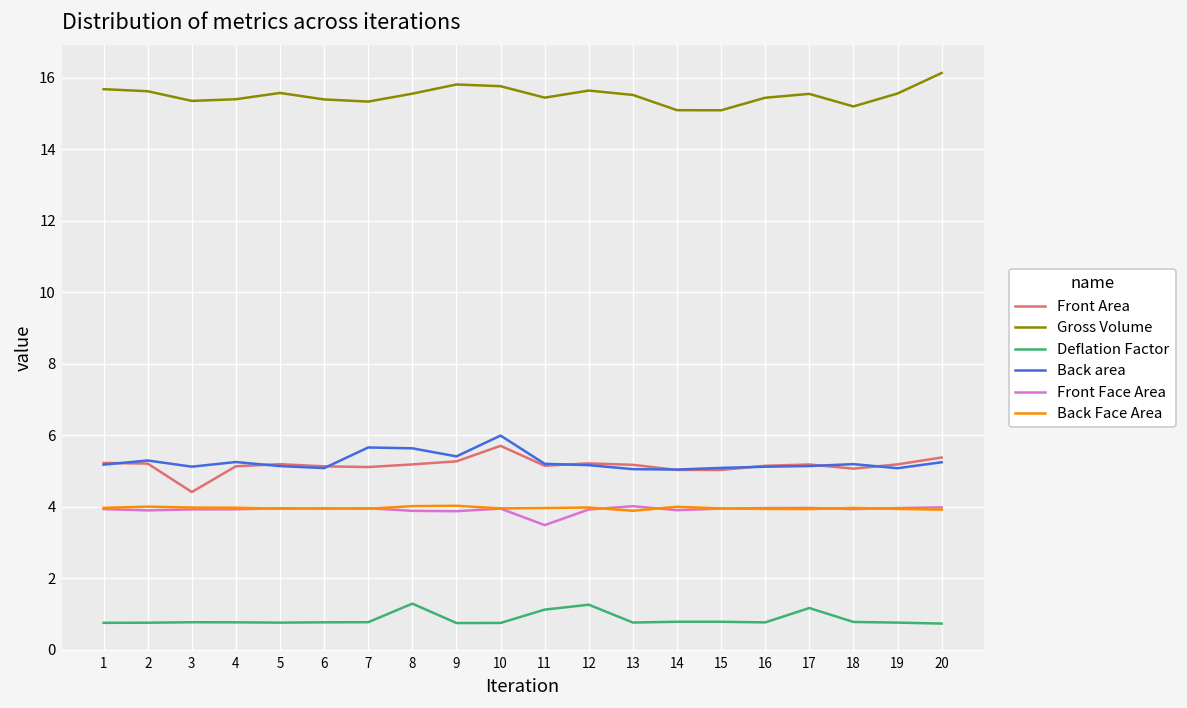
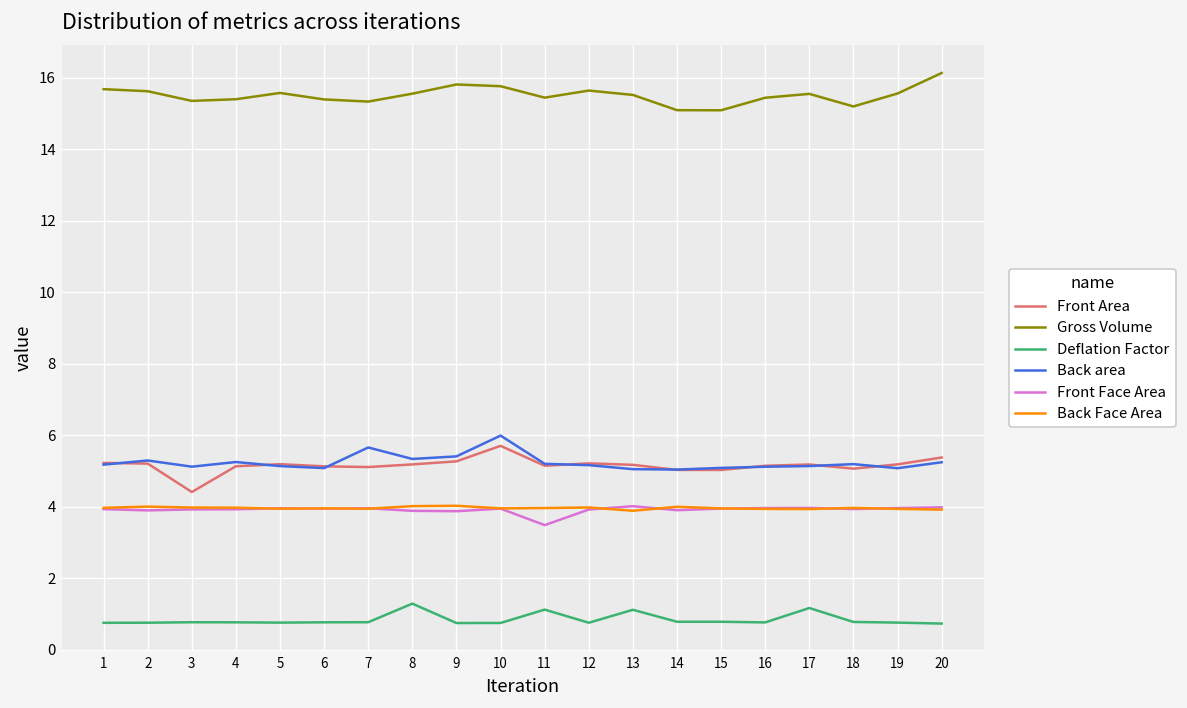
Back area, 8: 5.6 -> 5.3
Deflation Factor, 12: 1.3 -> 0.8
Deflation Factor, 13: 0.8 -> 1.1
